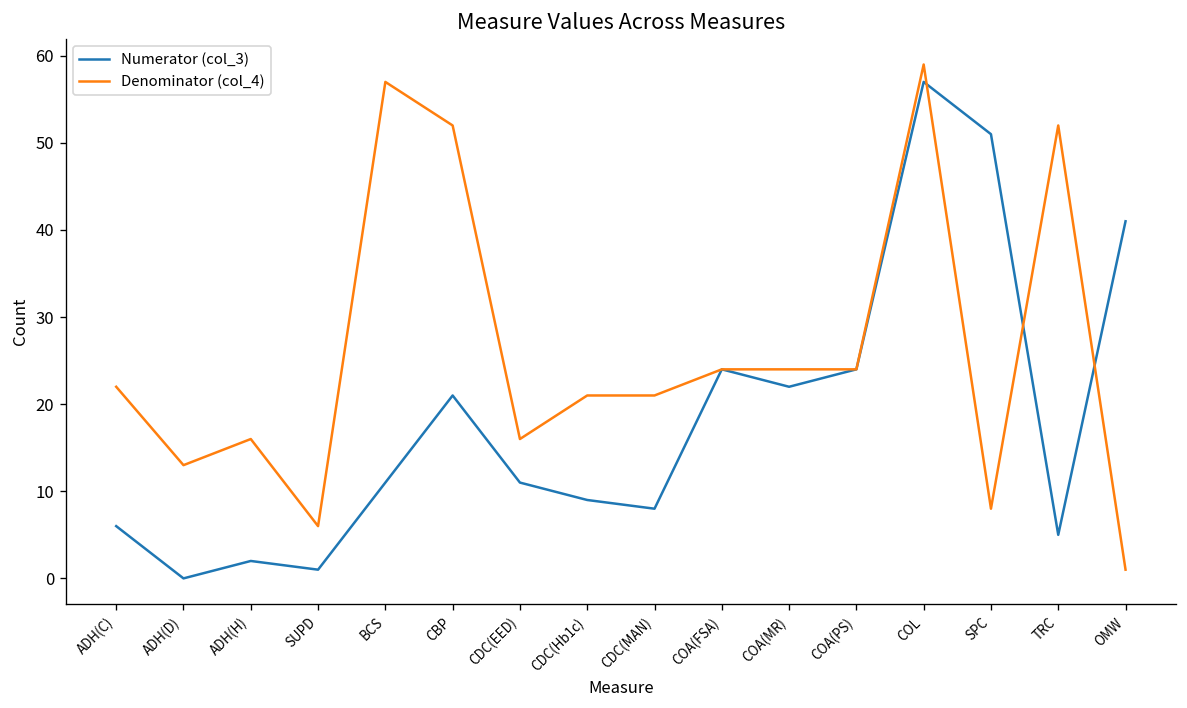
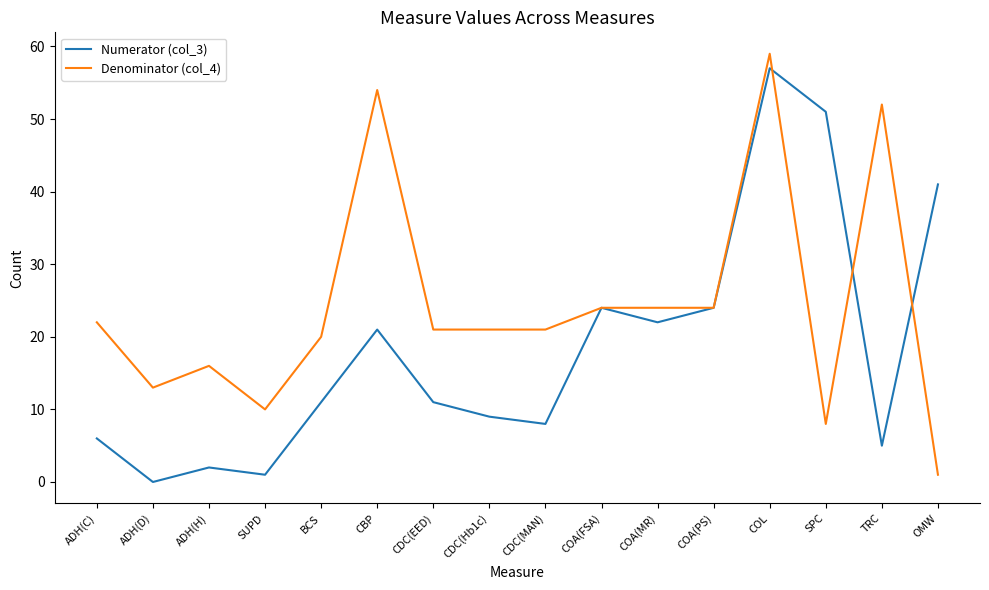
Denominator (col_4), SUPD: 6 -> 10
Denominator (col_4), BCS: 57 -> 20
Denominator (col_4), CBP: 52 -> 54
Denominator (col_4), CDC(EED): 16 -> 21
